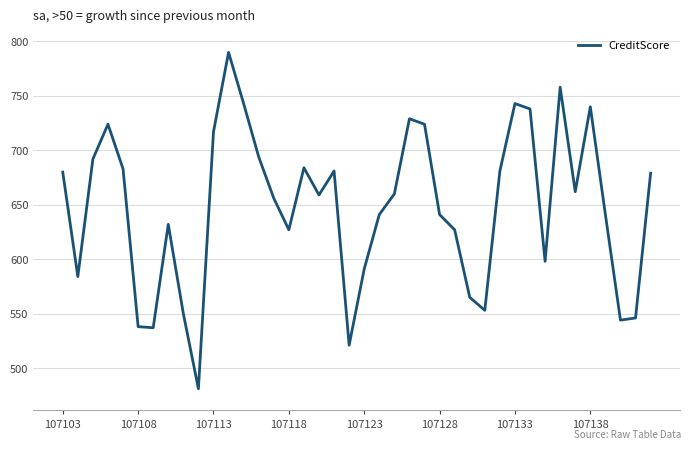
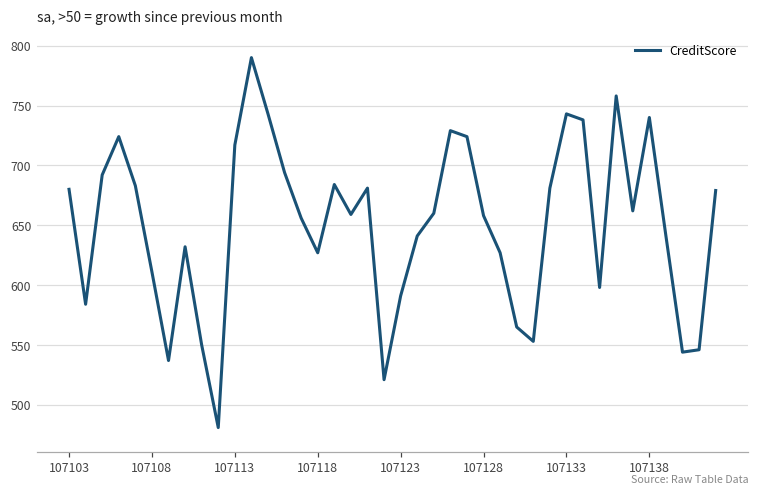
107108: 538 -> 611
107128: 641 -> 658
